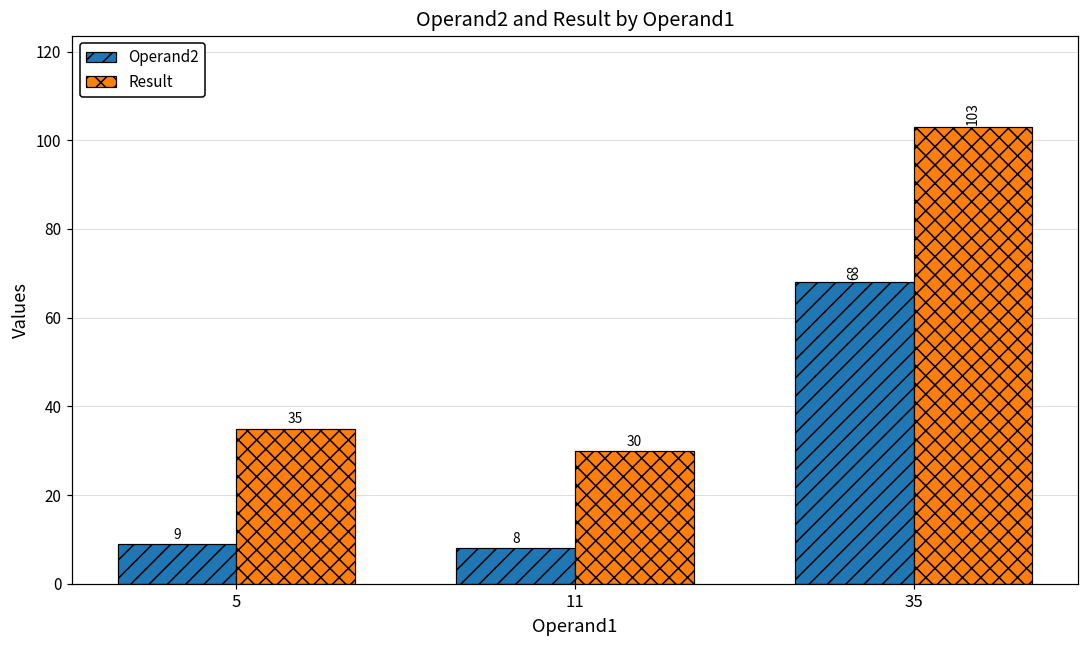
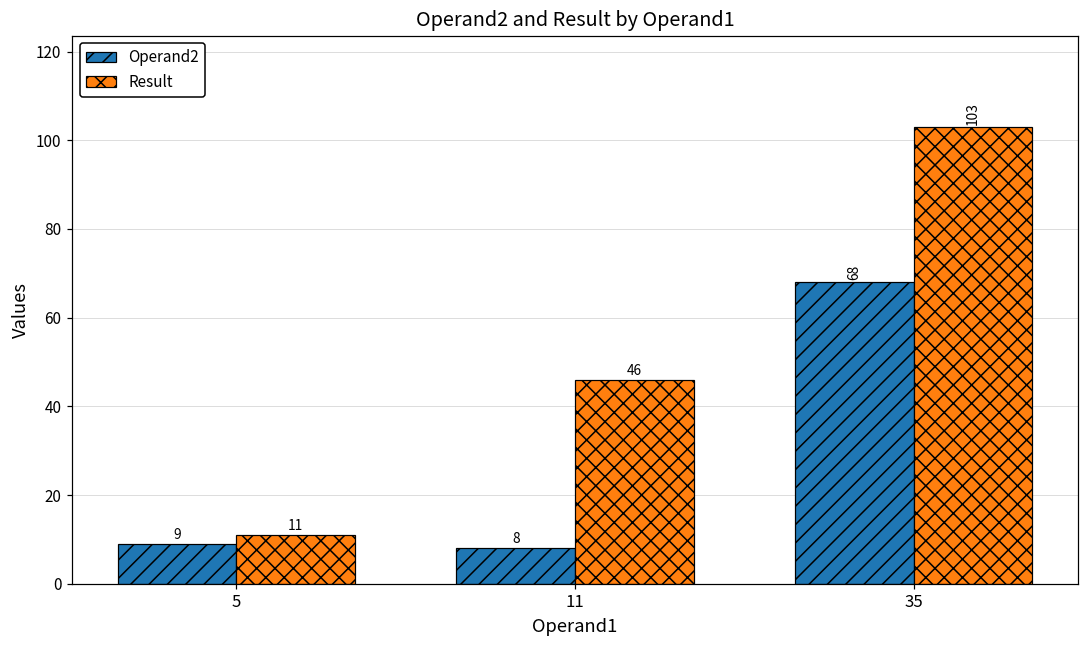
Result, 5: 35 -> 11
Result, 11: 30 -> 46
